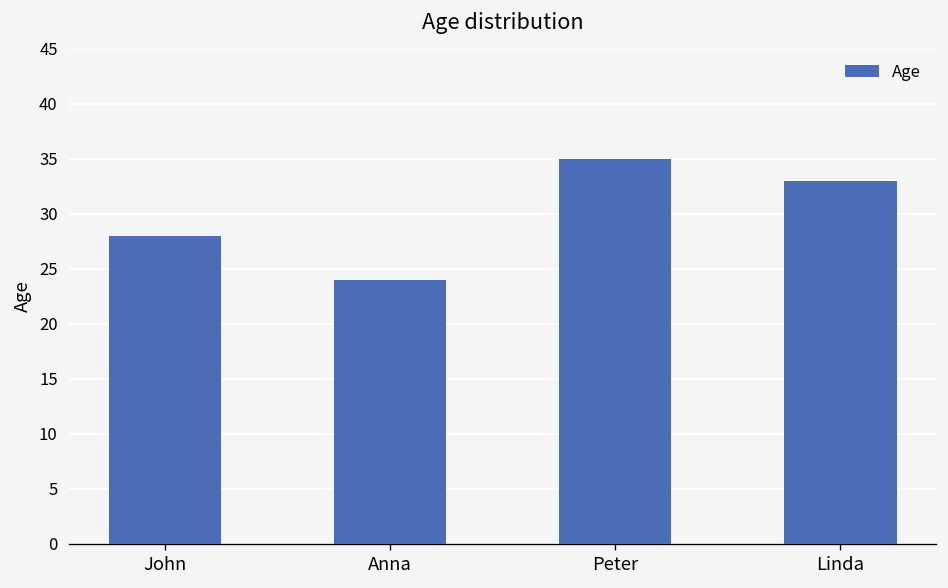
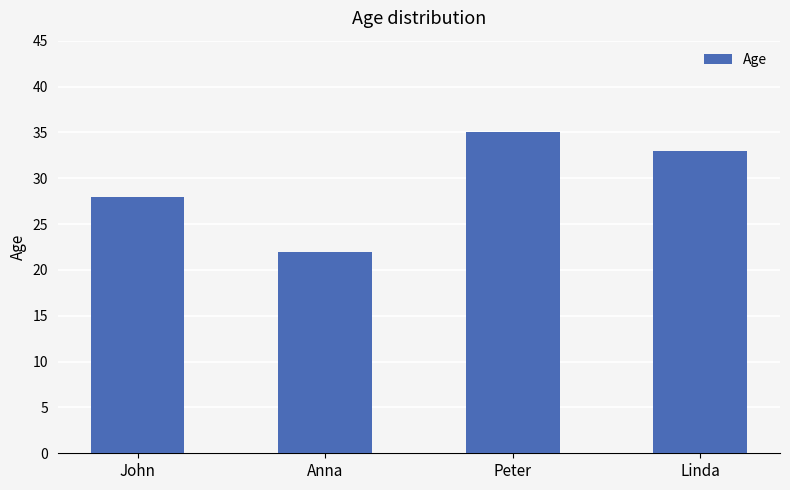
Anna: 24 -> 22
